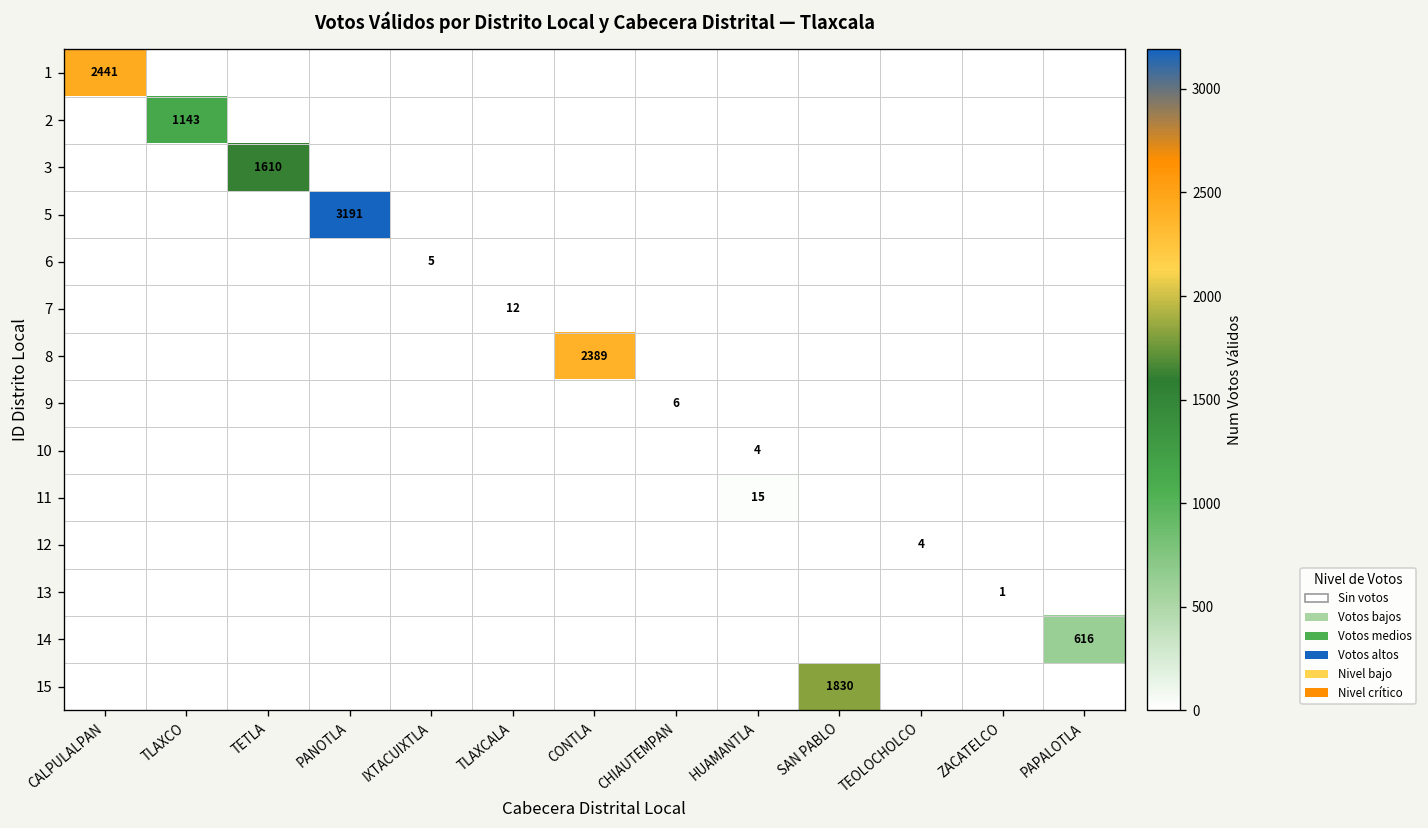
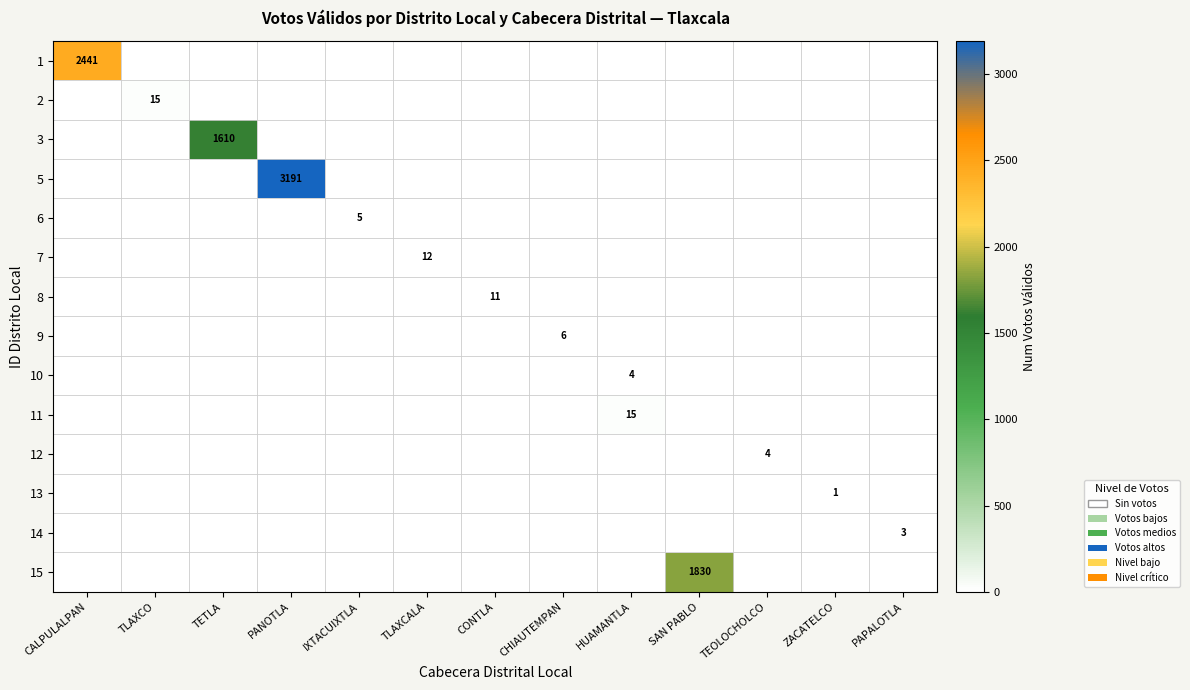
2, TLAXCO: 1143 -> 15
8, CONTLA: 2389 -> 11
14, PAPALOTLA: 616 -> 3
